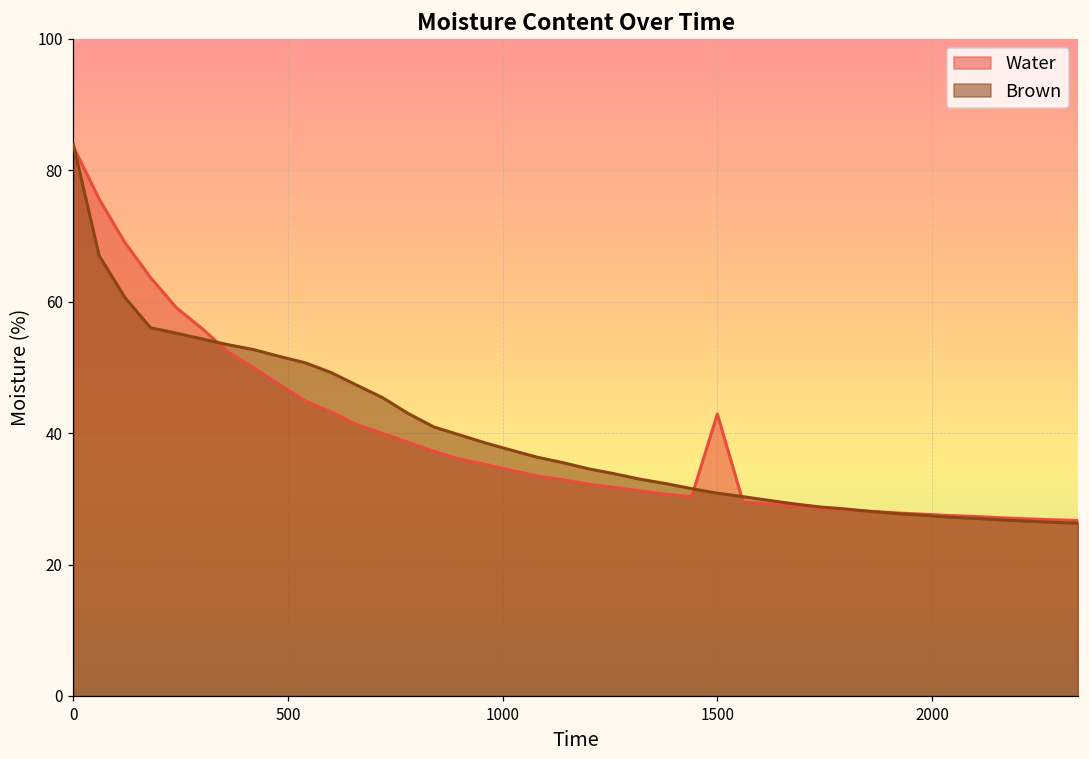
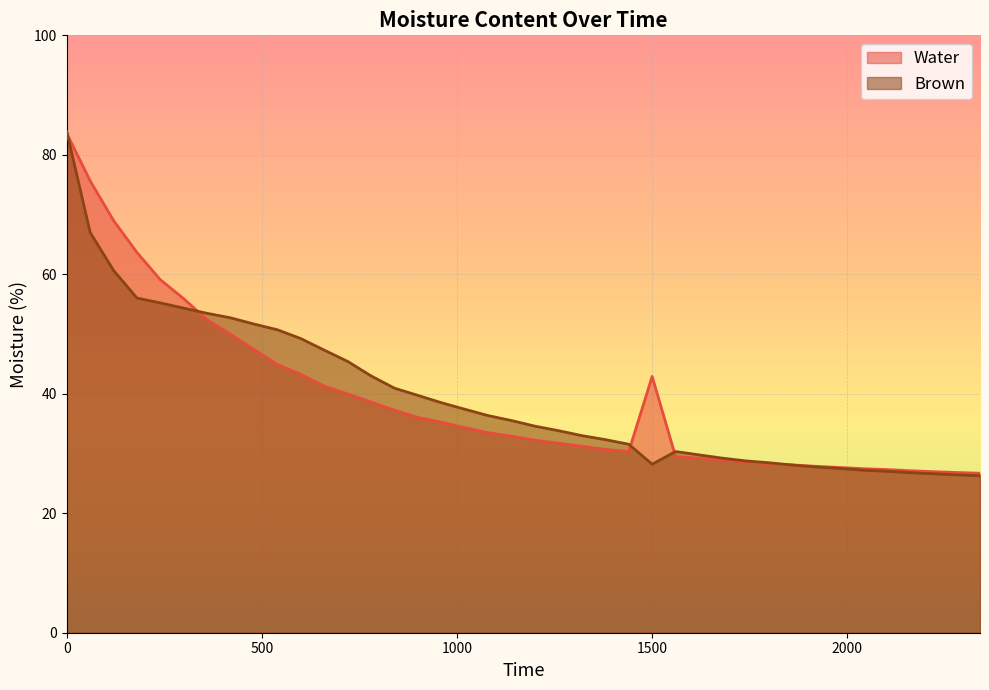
Brown, 1500: 31 -> 28
